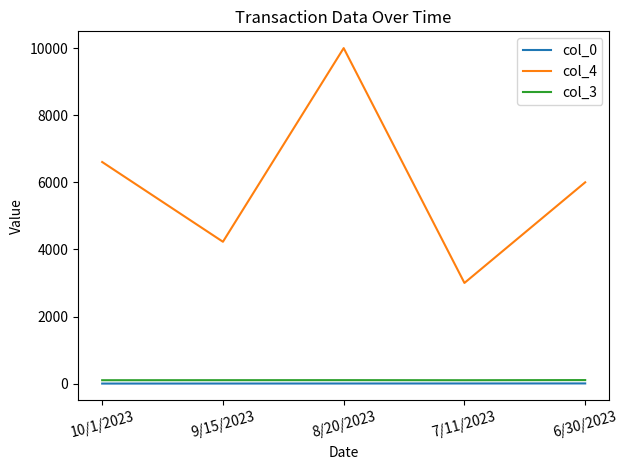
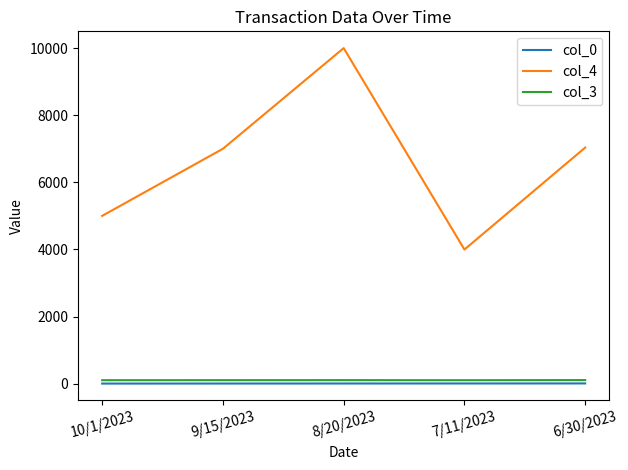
col_4, 10/1/2023: 6600 -> 5000
col_4, 9/15/2023: 4200 -> 7000
col_4, 7/11/2023: 3000 -> 4000
col_4, 6/30/2023: 6000 -> 7000
